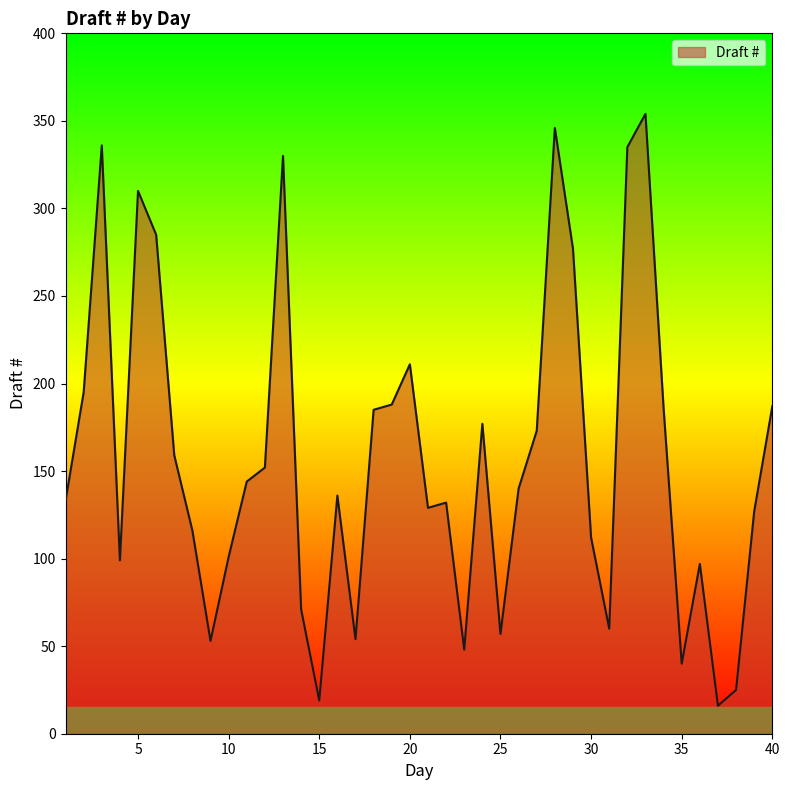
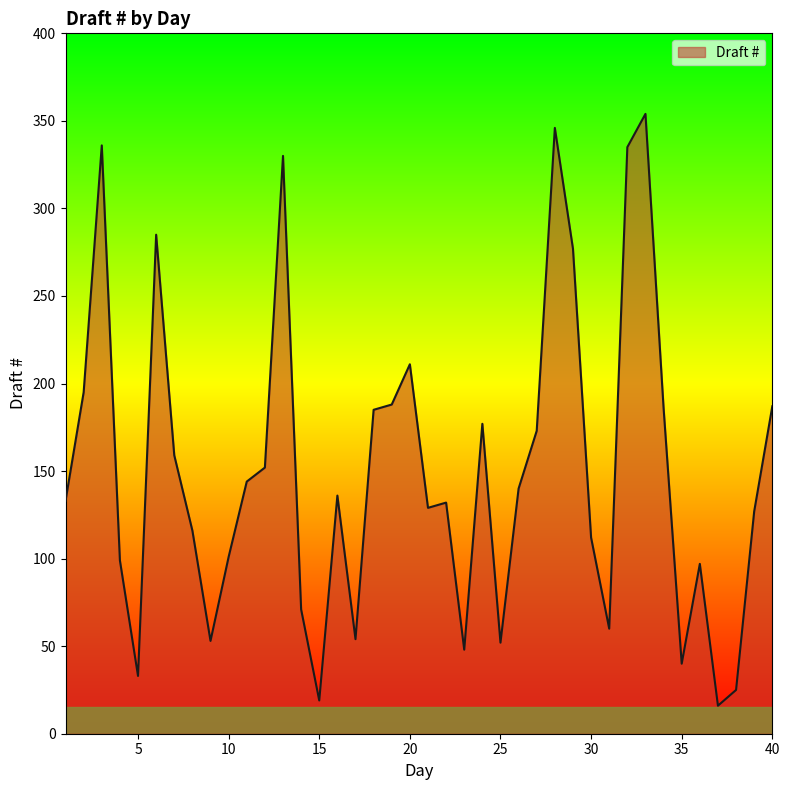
5: 310 -> 33
25: 57 -> 52
